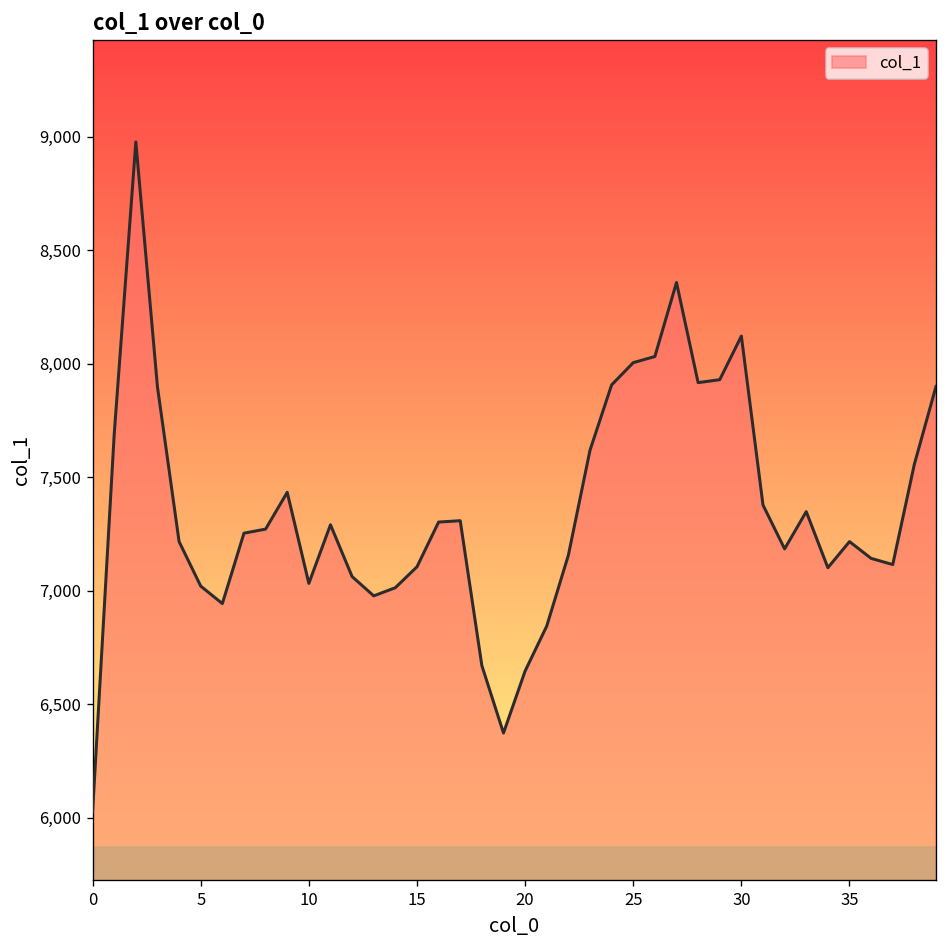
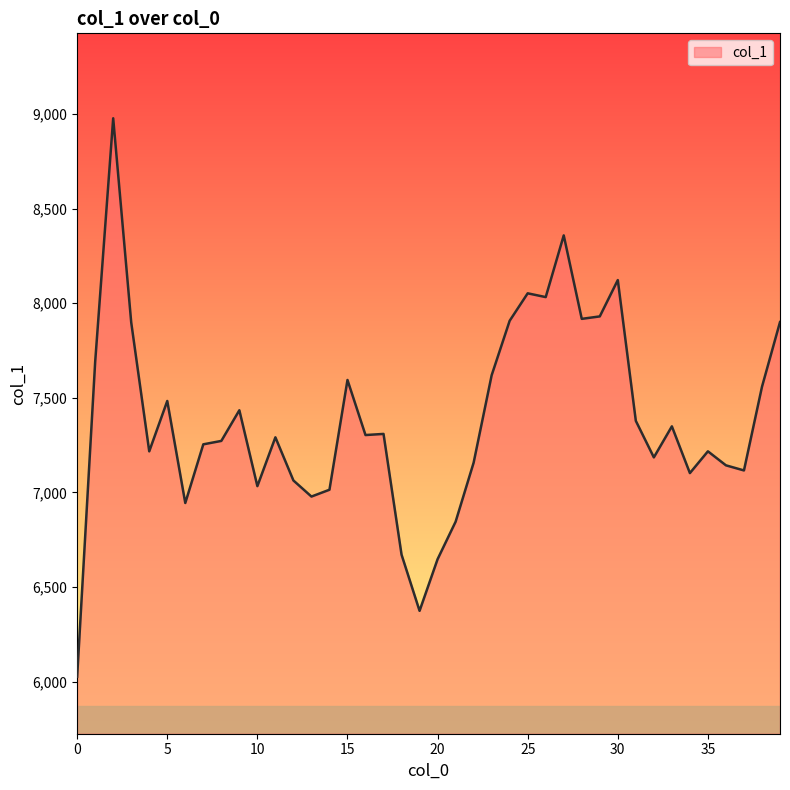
5: 7,020 -> 7,480
15: 7,110 -> 7,590
25: 8,010 -> 8,050
